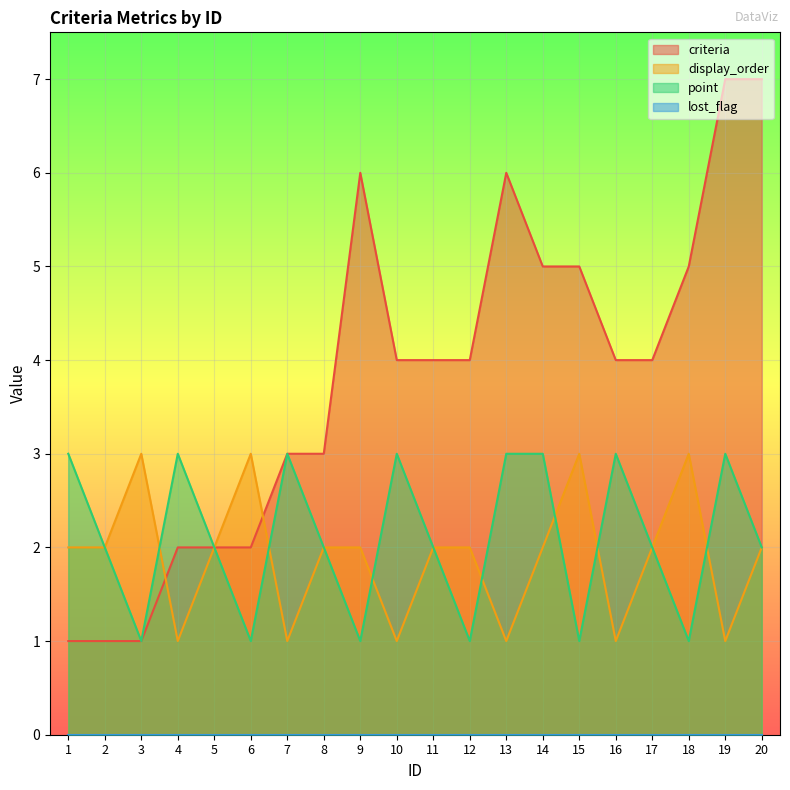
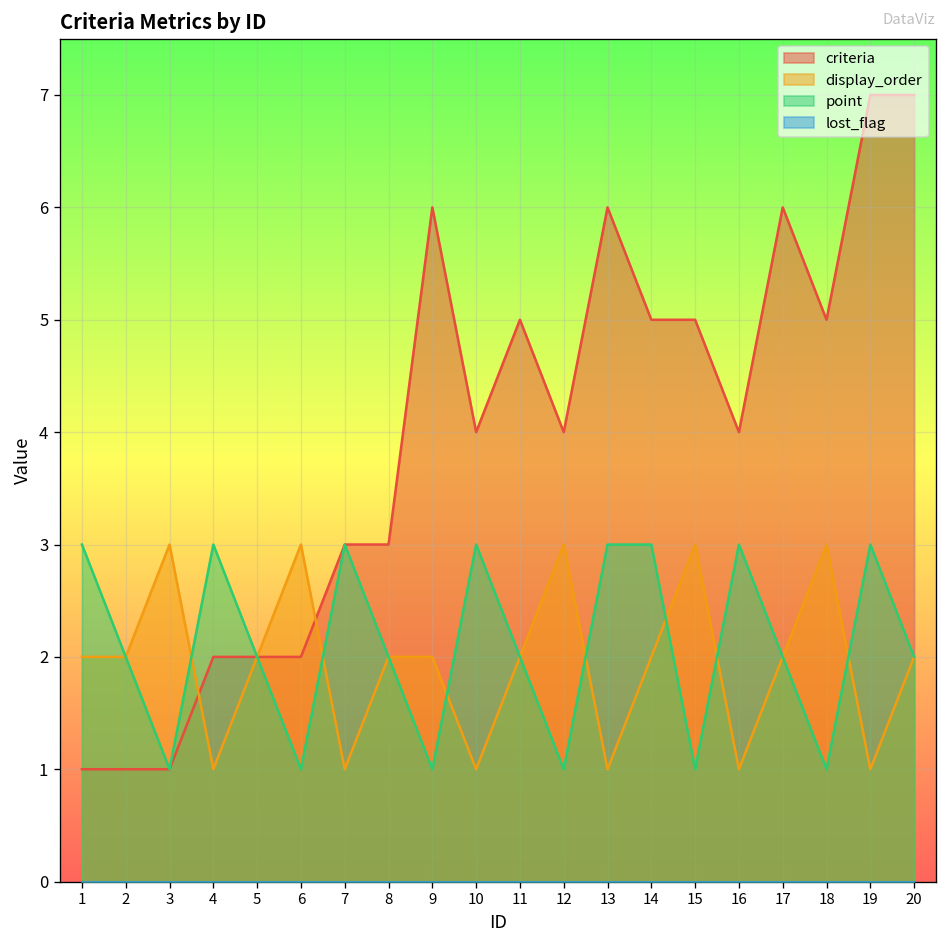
criteria, 11: 4 -> 5
display_order, 12: 2 -> 3
criteria, 17: 4 -> 6
